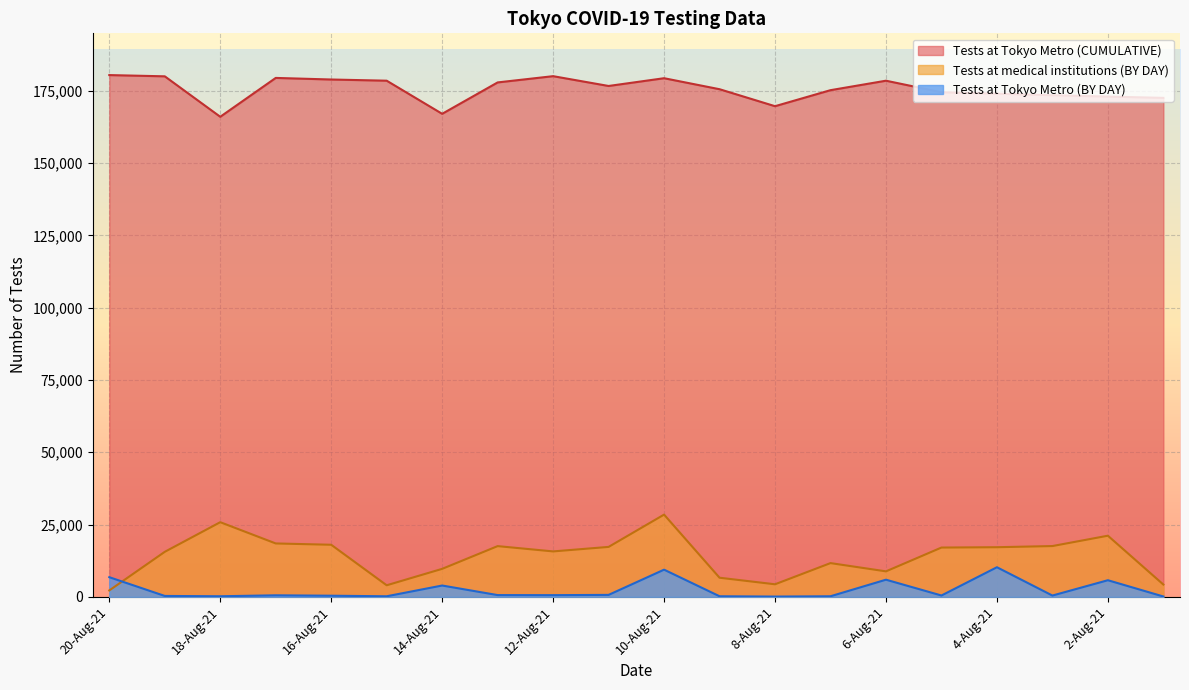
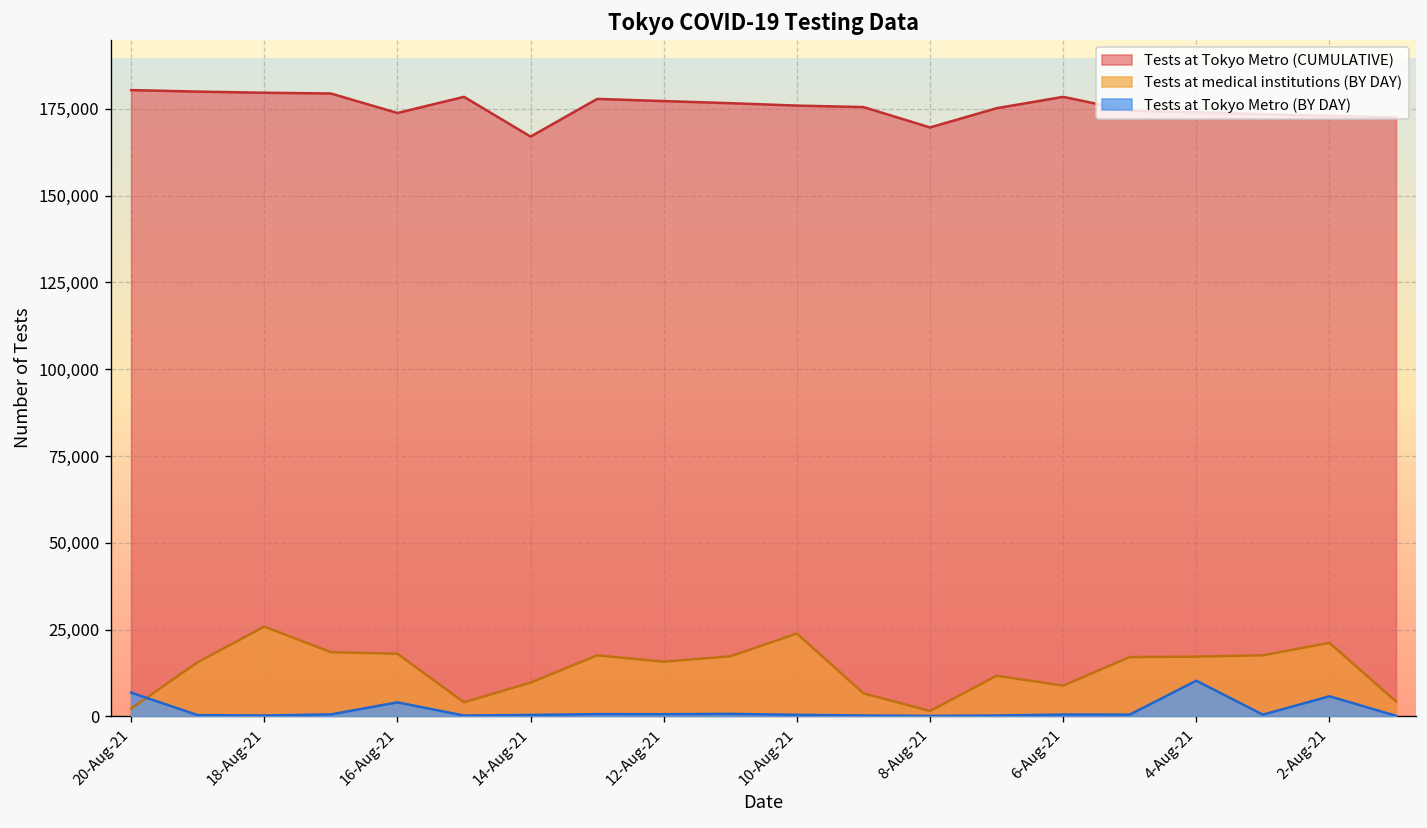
Tests at Tokyo Metro (CUMULATIVE), 18-Aug-21: 166,000 -> 180,000
Tests at Tokyo Metro (CUMULATIVE), 16-Aug-21: 179,000 -> 174,000
Tests at Tokyo Metro (BY DAY), 16-Aug-21: 0 -> 4,000
Tests at Tokyo Metro (BY DAY), 14-Aug-21: 4,000 -> 0
Tests at Tokyo Metro (CUMULATIVE), 12-Aug-21: 180,000 -> 177,000
Tests at Tokyo Metro (CUMULATIVE), 10-Aug-21: 179,000 -> 176,000
Tests at medical institutions (BY DAY), 10-Aug-21: 28,000 -> 24,000
Tests at Tokyo Metro (BY DAY), 10-Aug-21: 9,000 -> 0
Tests at medical institutions (BY DAY), 8-Aug-21: 4,000 -> 2,000
Tests at Tokyo Metro (BY DAY), 6-Aug-21: 6,000 -> 1,000
